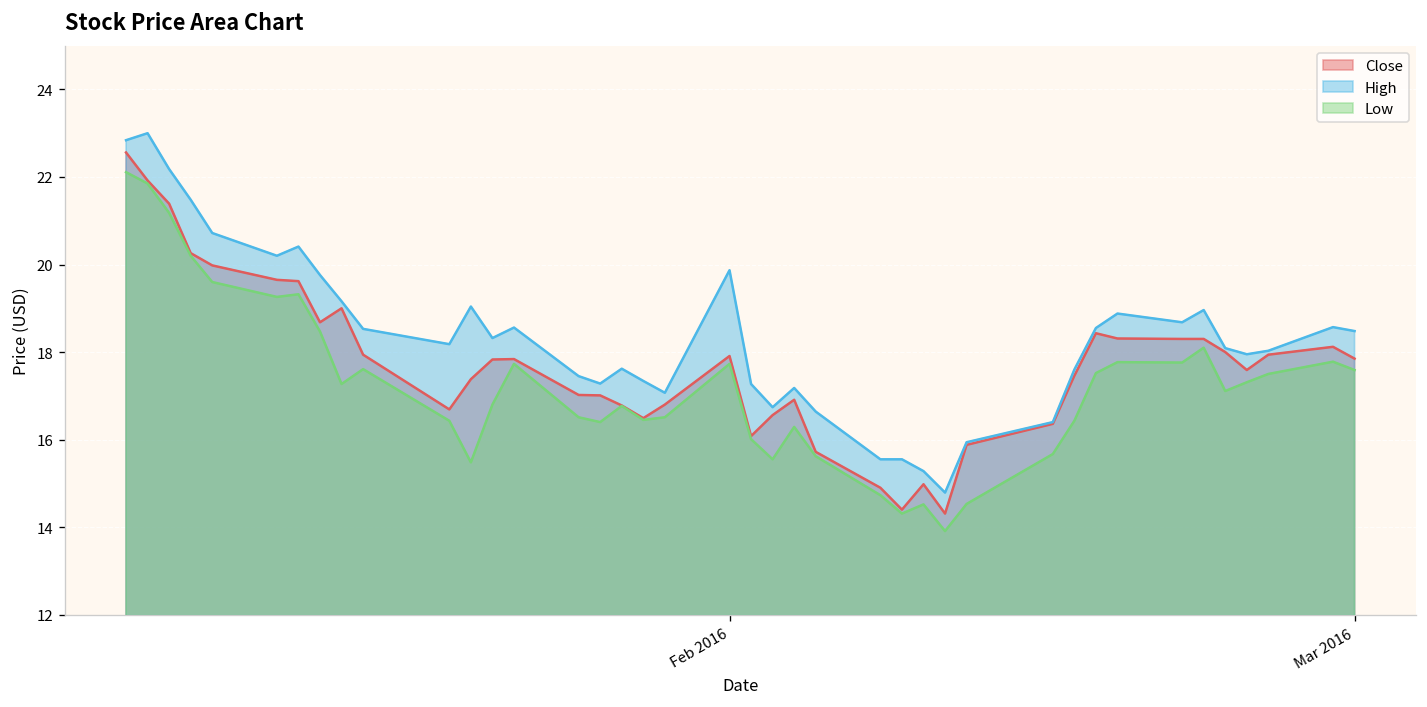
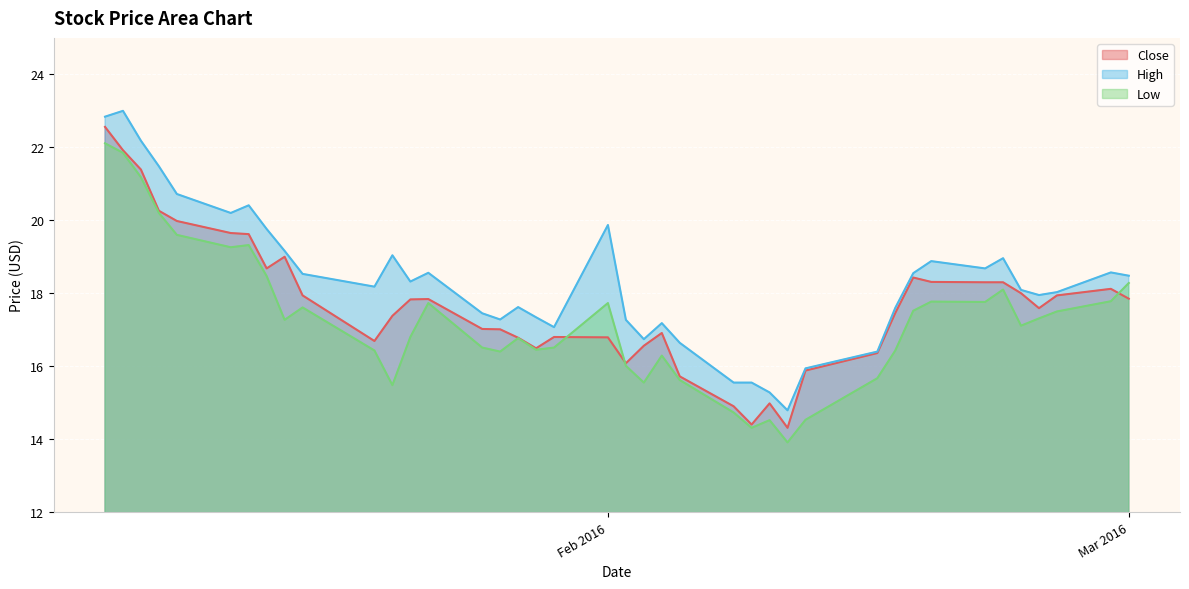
Close, Feb 2016: 17.9 -> 16.8
Low, Mar 2016: 17.6 -> 18.3
